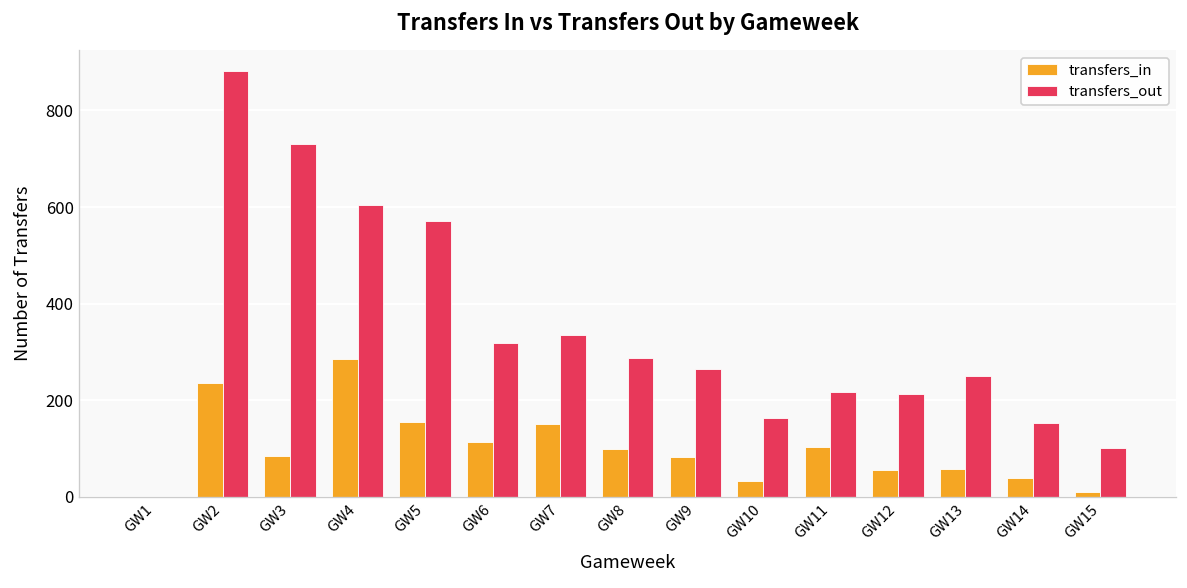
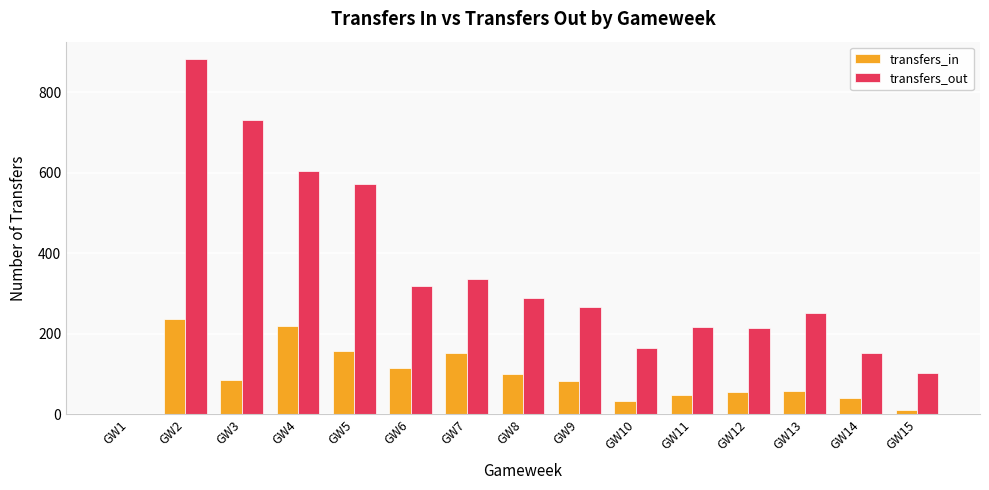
transfers_in, GW4: 290 -> 220
transfers_in, GW11: 100 -> 50
